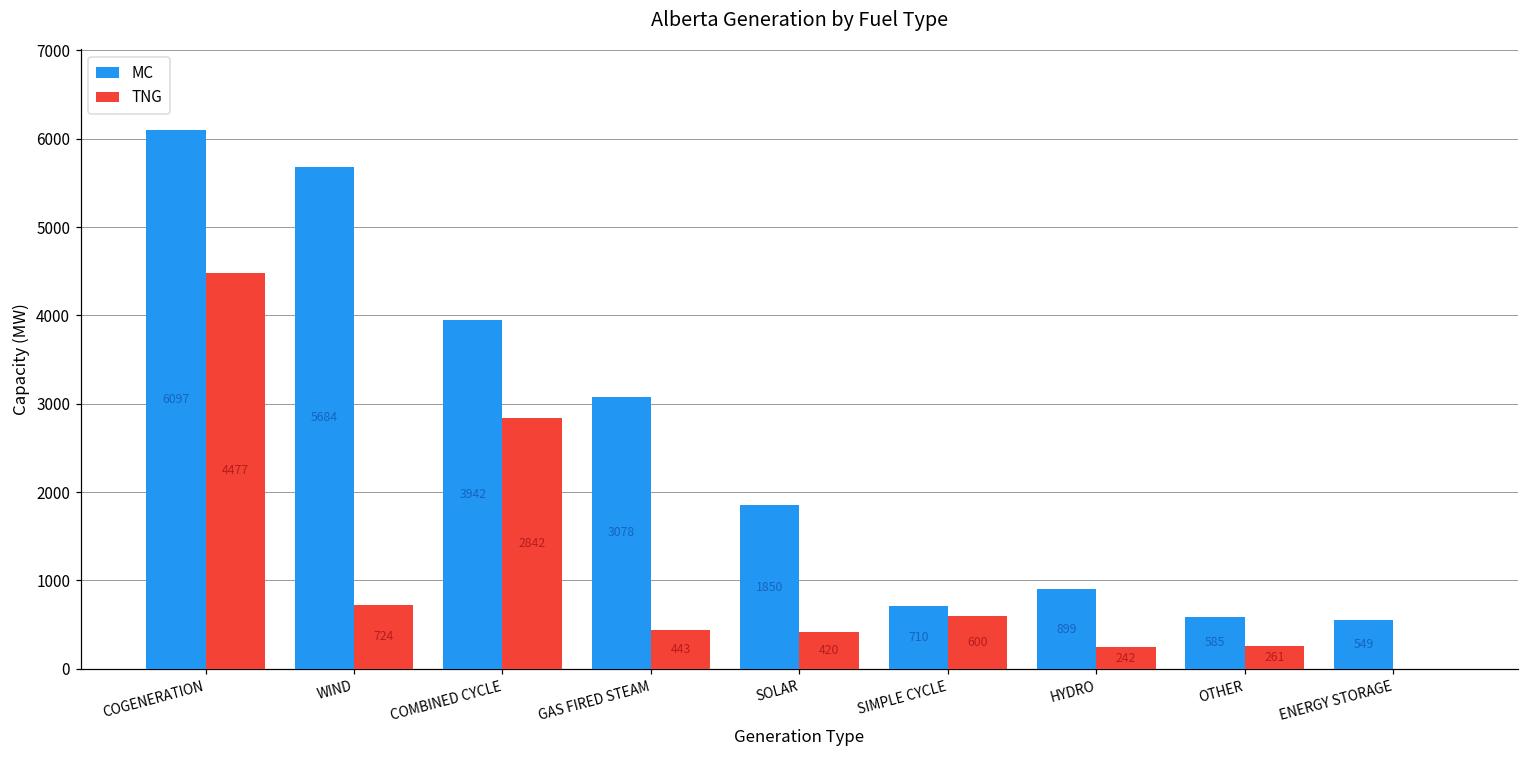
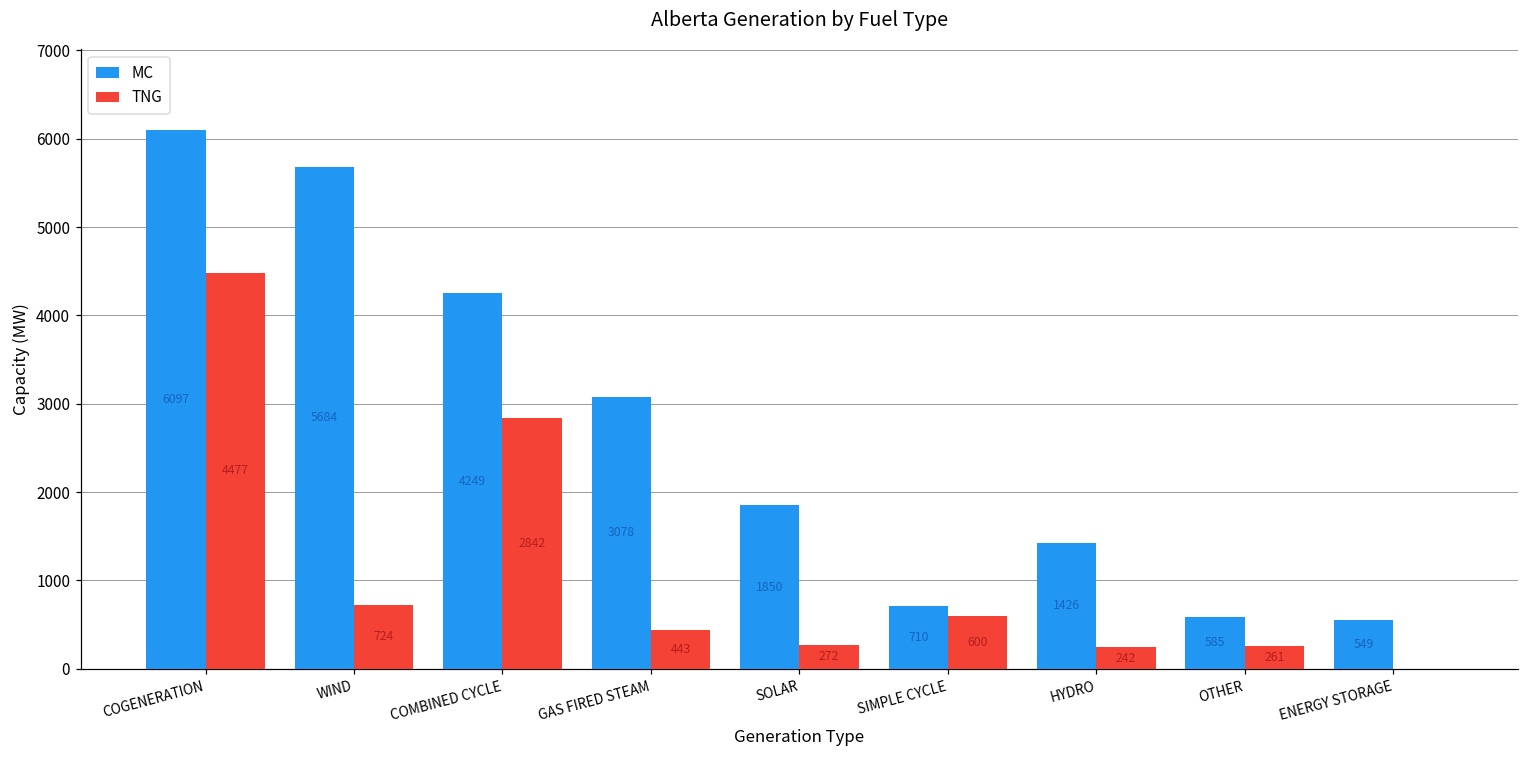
MC, COMBINED CYCLE: 3942 -> 4249
TNG, SOLAR: 420 -> 272
MC, HYDRO: 899 -> 1426
